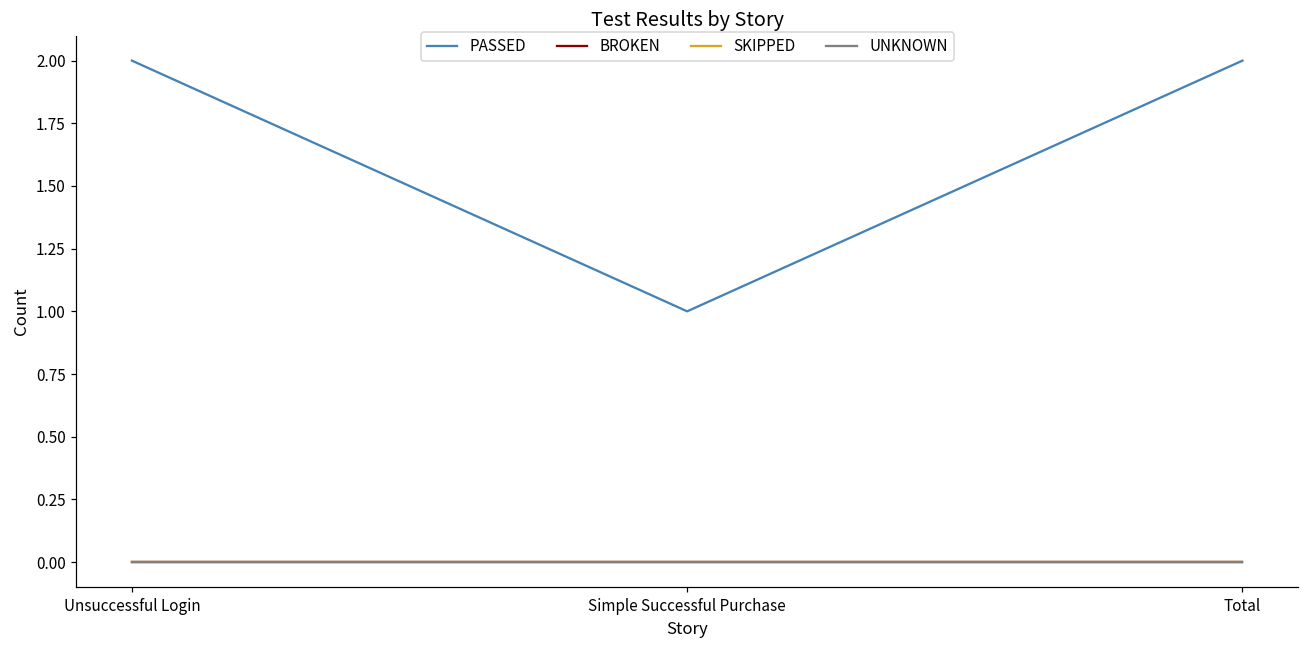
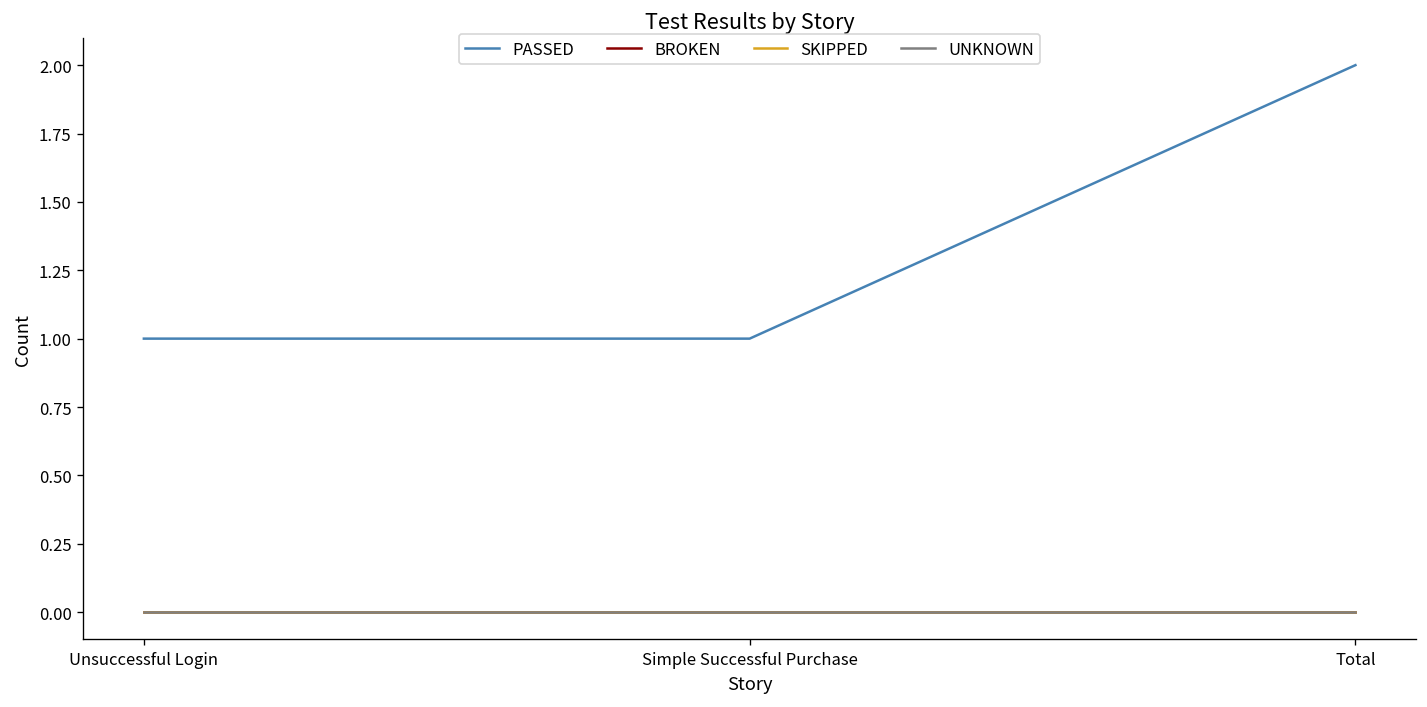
PASSED, Unsuccessful Login: 2 -> 1
